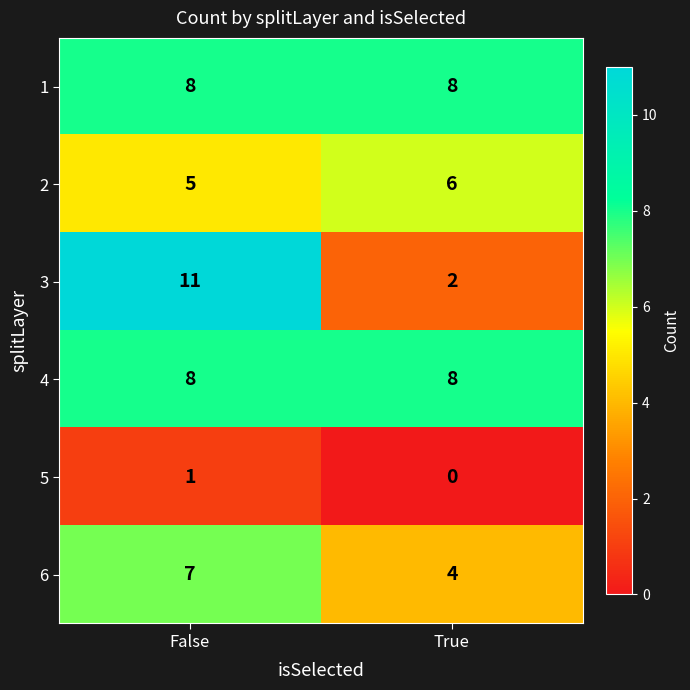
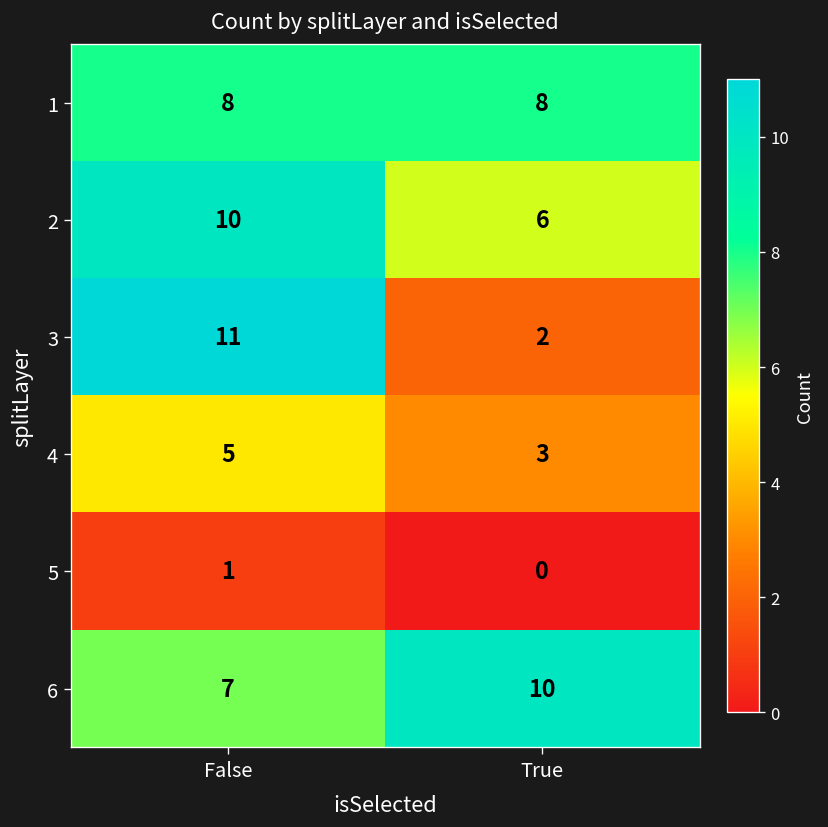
2, False: 5 -> 10
4, False: 8 -> 5
4, True: 8 -> 3
6, True: 4 -> 10
